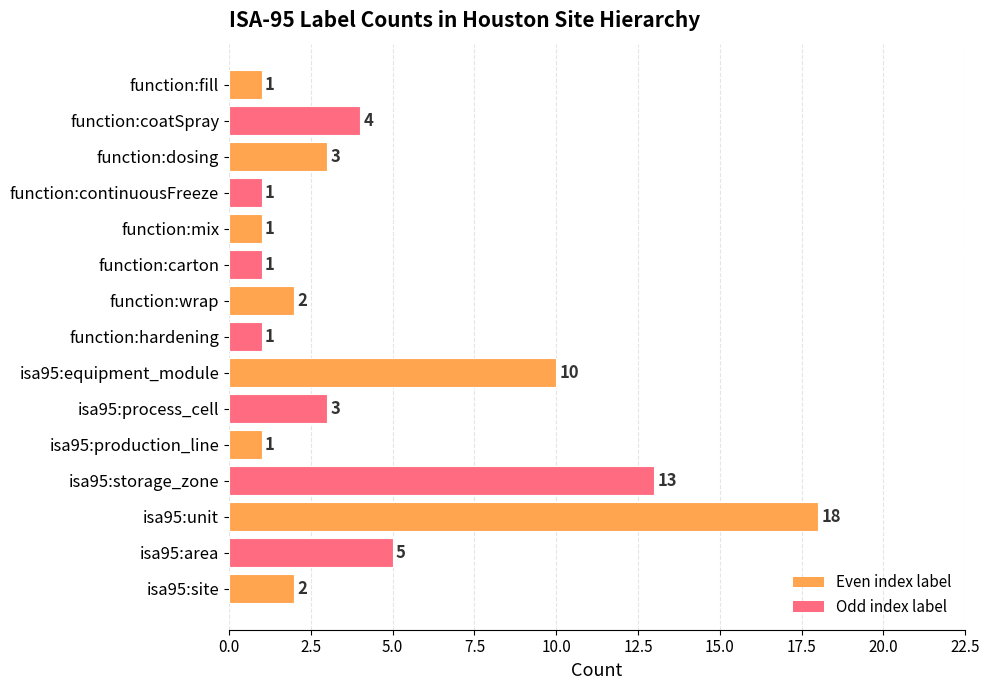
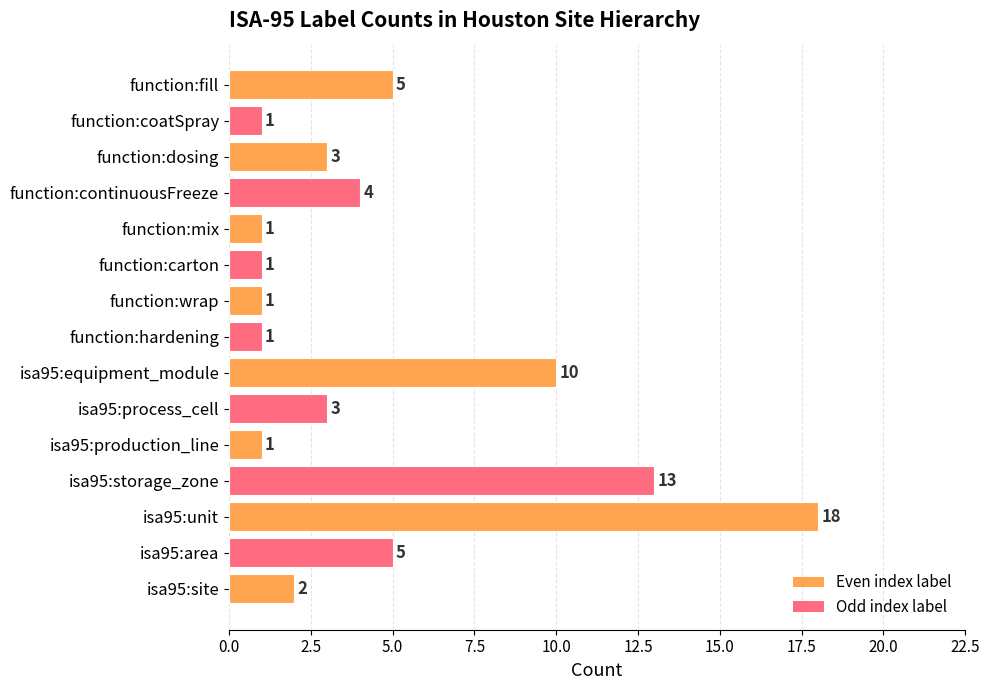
function:fill: 1 -> 5
function:coatSpray: 4 -> 1
function:continuousFreeze: 1 -> 4
function:wrap: 2 -> 1
